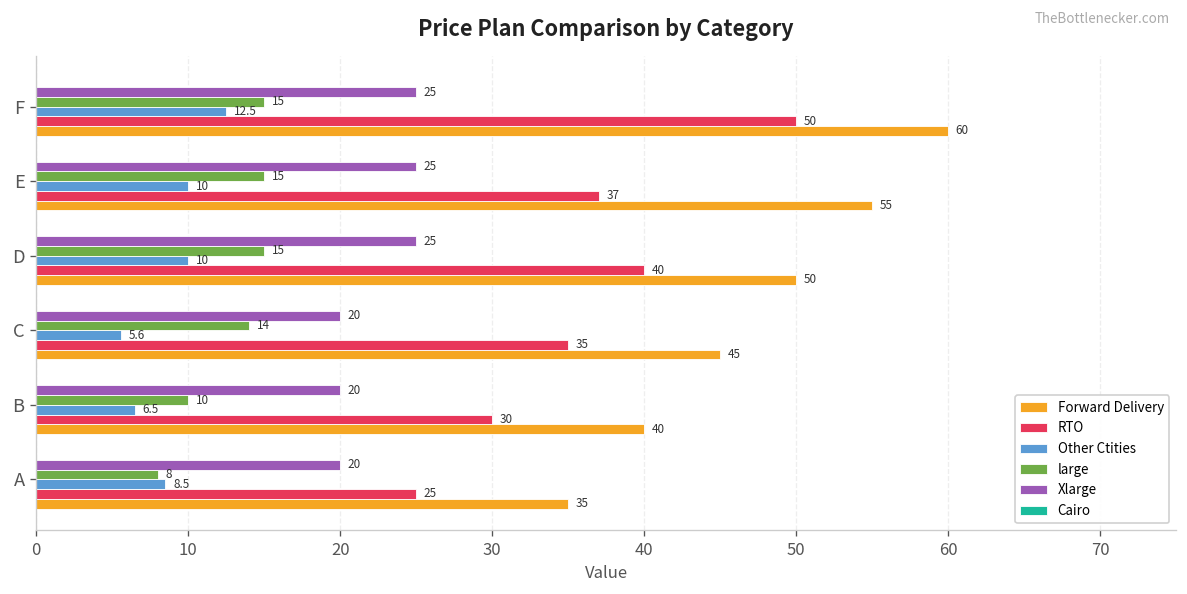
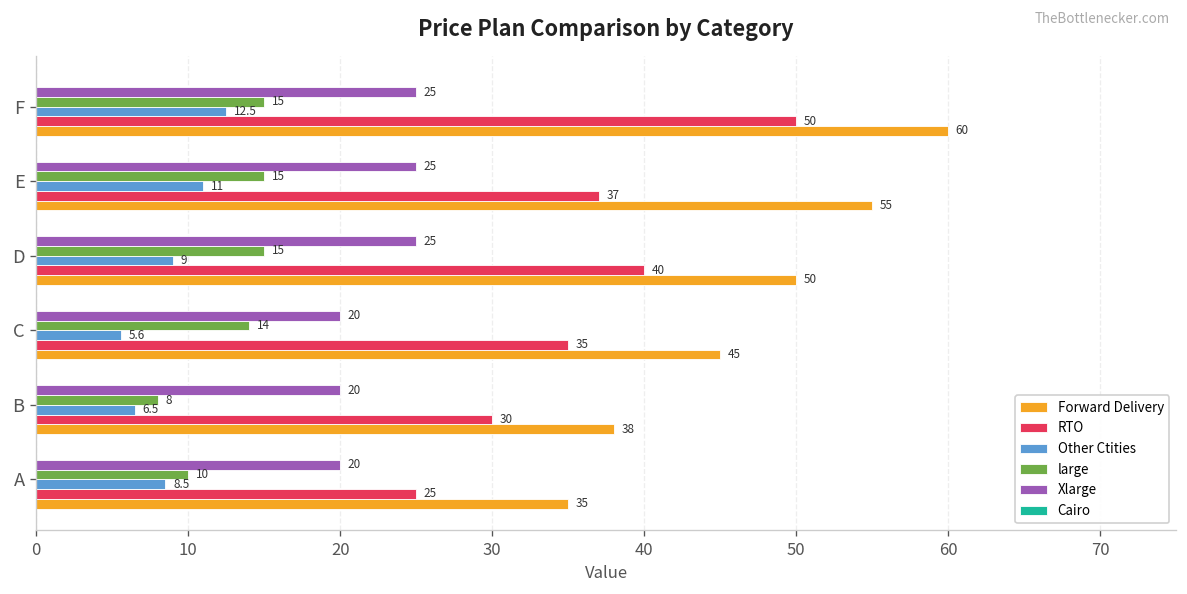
Other Ctities, E: 10 -> 11
Other Ctities, D: 10 -> 9
large, B: 10 -> 8
Forward Delivery, B: 40 -> 38
large, A: 8 -> 10
